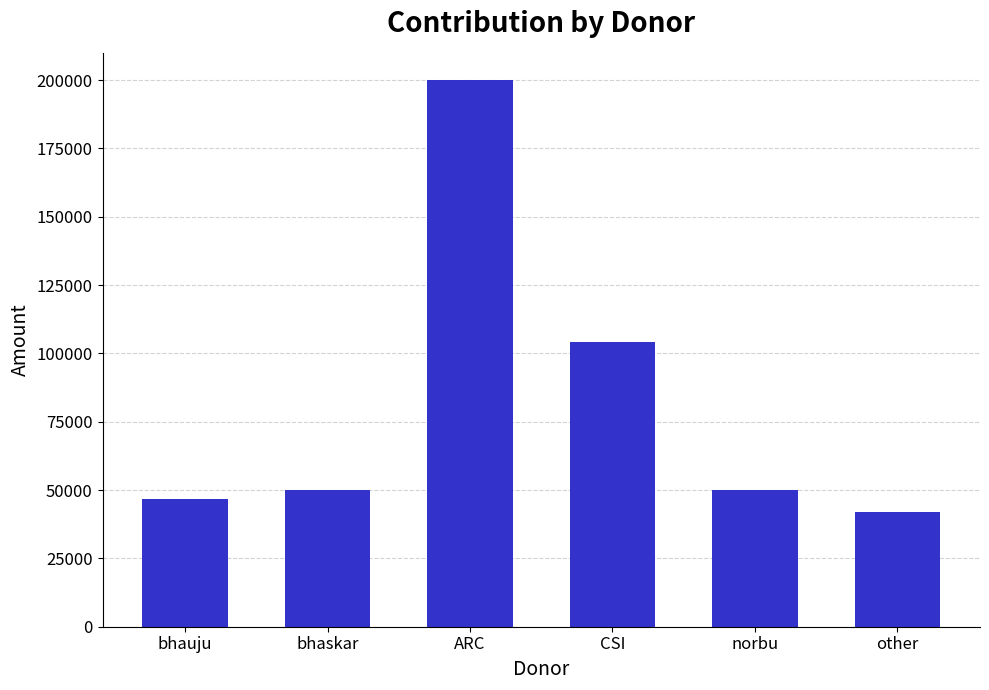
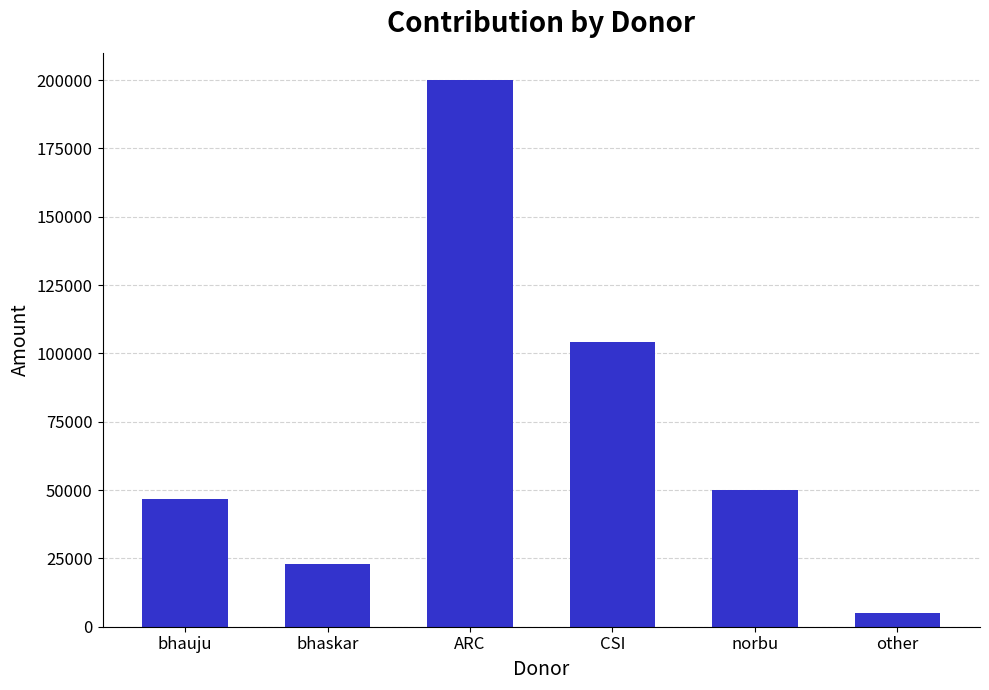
bhaskar: 50000 -> 23000
other: 42000 -> 5000
